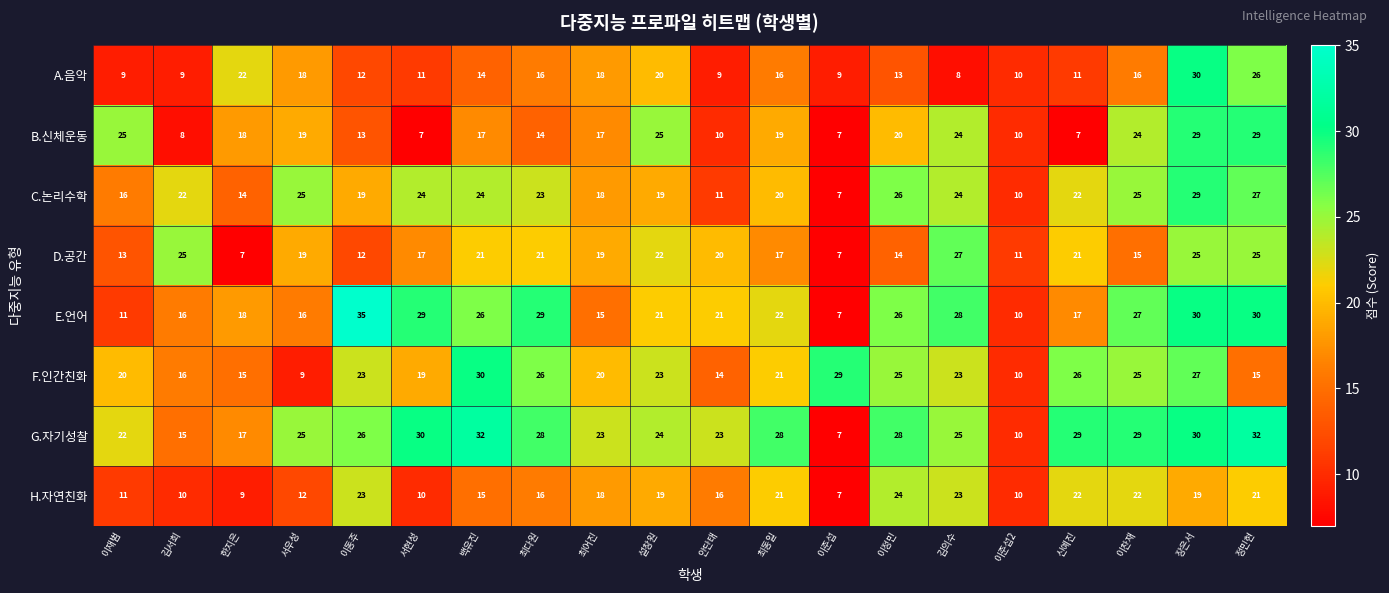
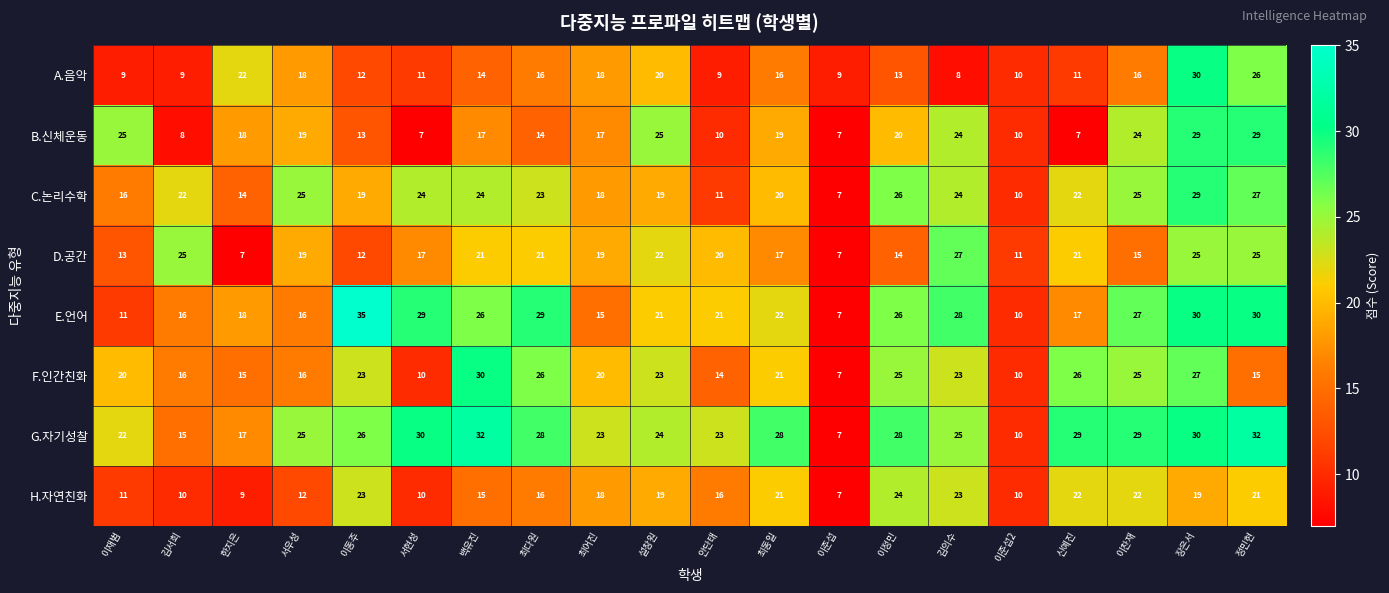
F.인간친화, 서우성: 9 -> 16
F.인간친화, 서현성: 19 -> 10
F.인간친화, 이준섭: 29 -> 7
